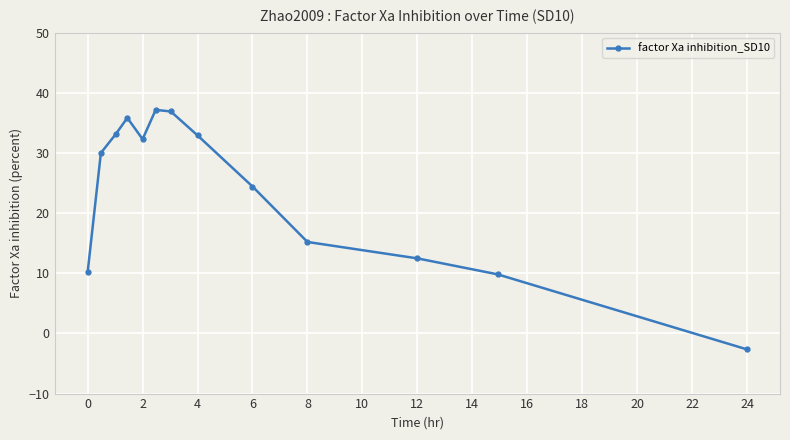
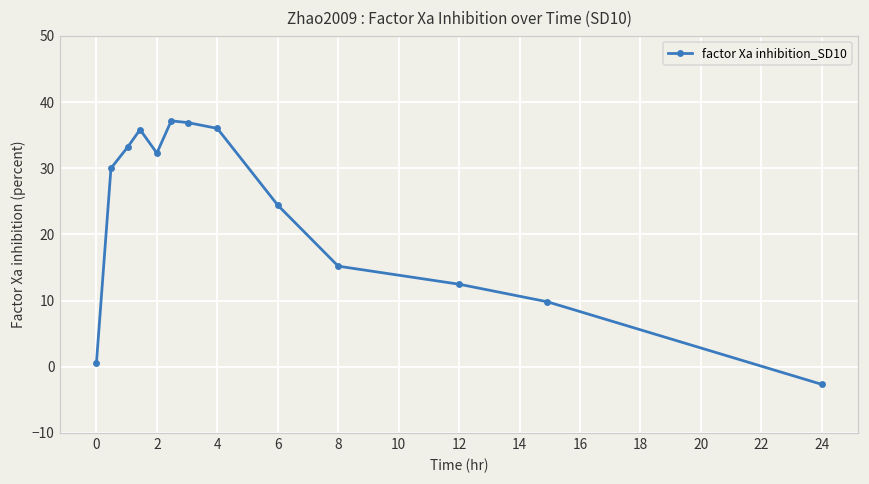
0: 10 -> 1
4: 33 -> 36
